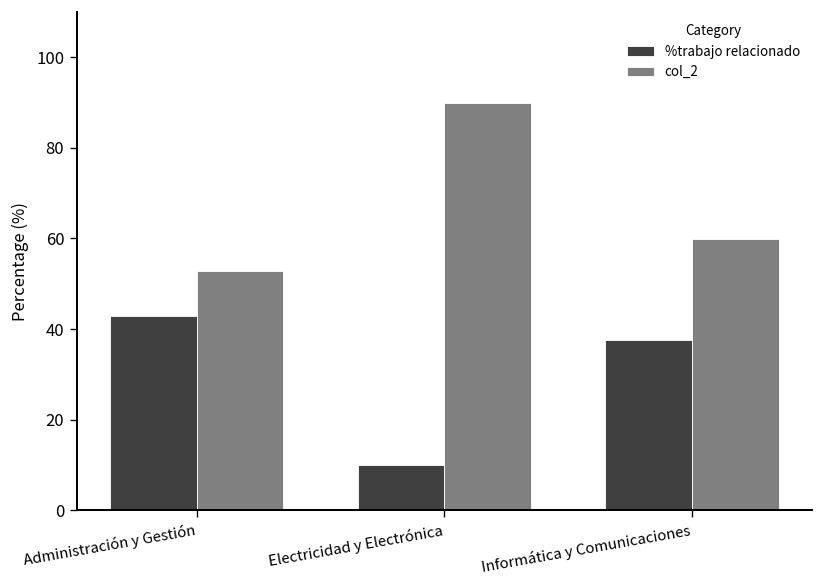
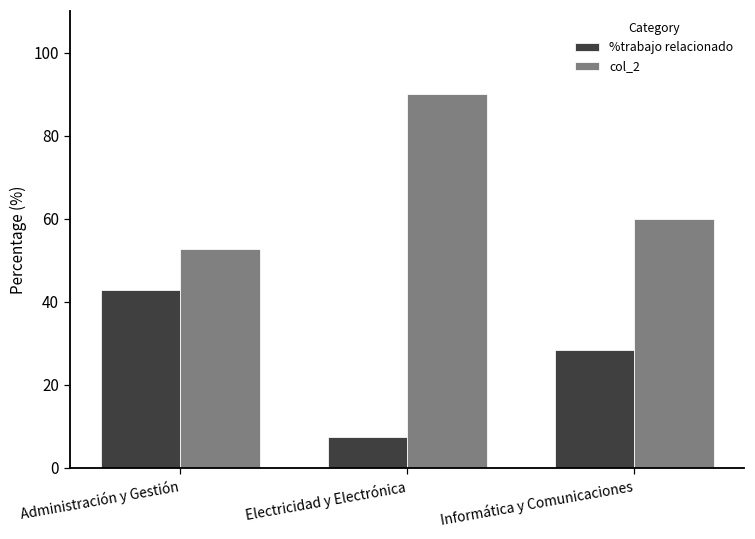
%trabajo relacionado, Electricidad y Electrónica: 10 -> 7
%trabajo relacionado, Informática y Comunicaciones: 38 -> 28
